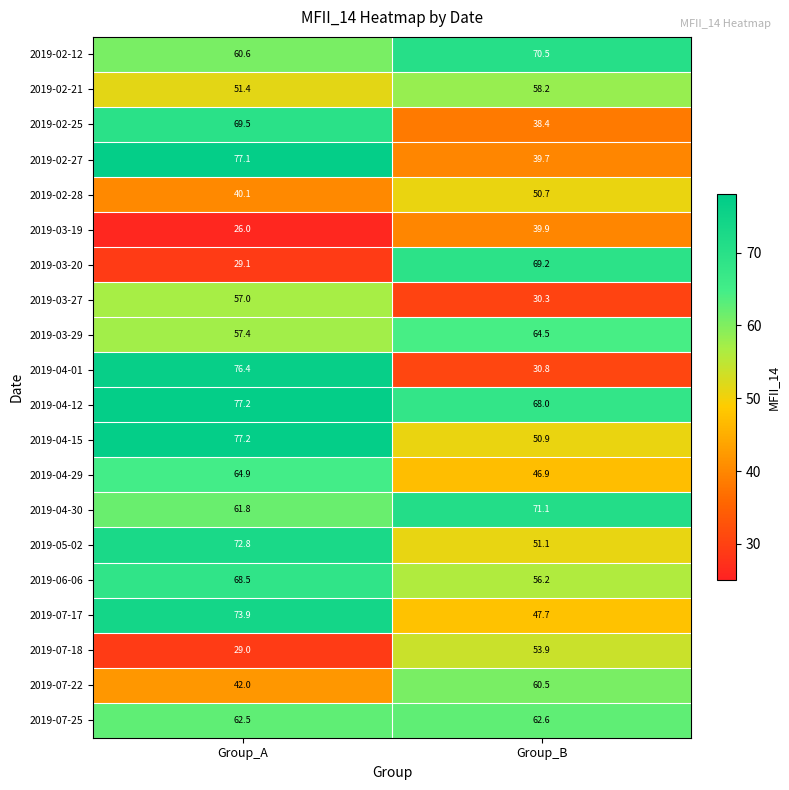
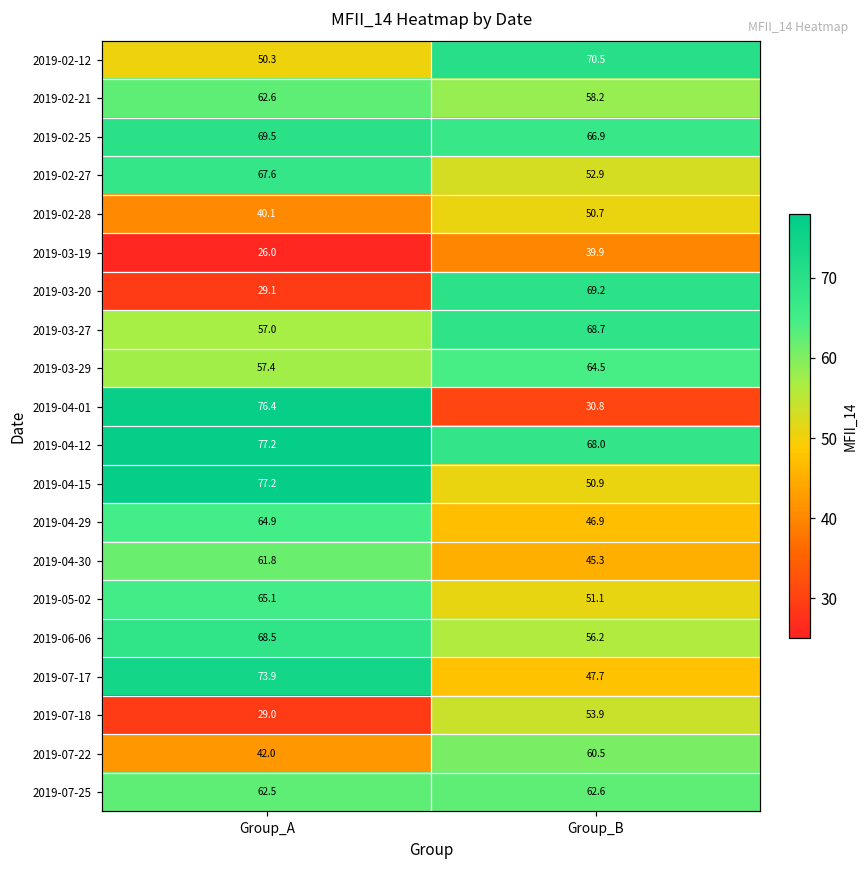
2019-02-12, Group_A: 60.6 -> 50.3
2019-02-21, Group_A: 51.4 -> 62.6
2019-02-25, Group_B: 38.4 -> 66.9
2019-02-27, Group_A: 77.1 -> 67.6
2019-02-27, Group_B: 39.7 -> 52.9
2019-03-27, Group_B: 30.3 -> 68.7
2019-04-30, Group_B: 71.1 -> 45.3
2019-05-02, Group_A: 72.8 -> 65.1
